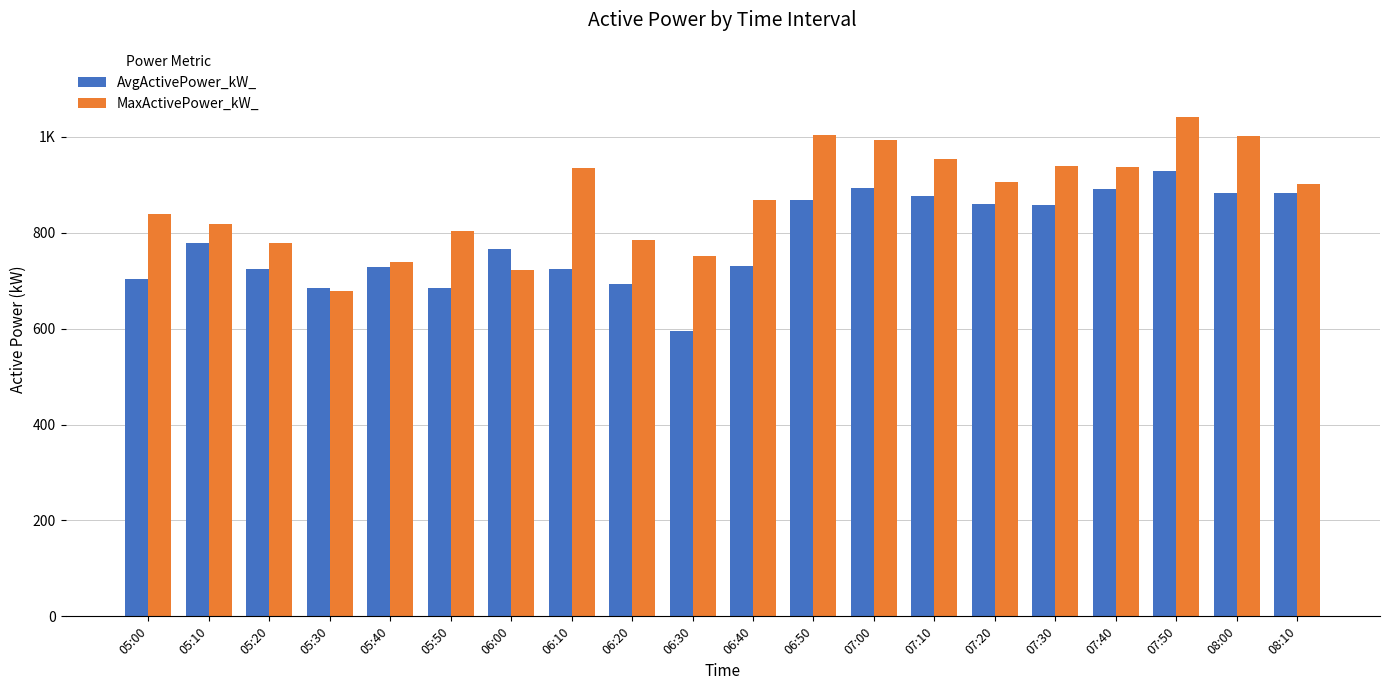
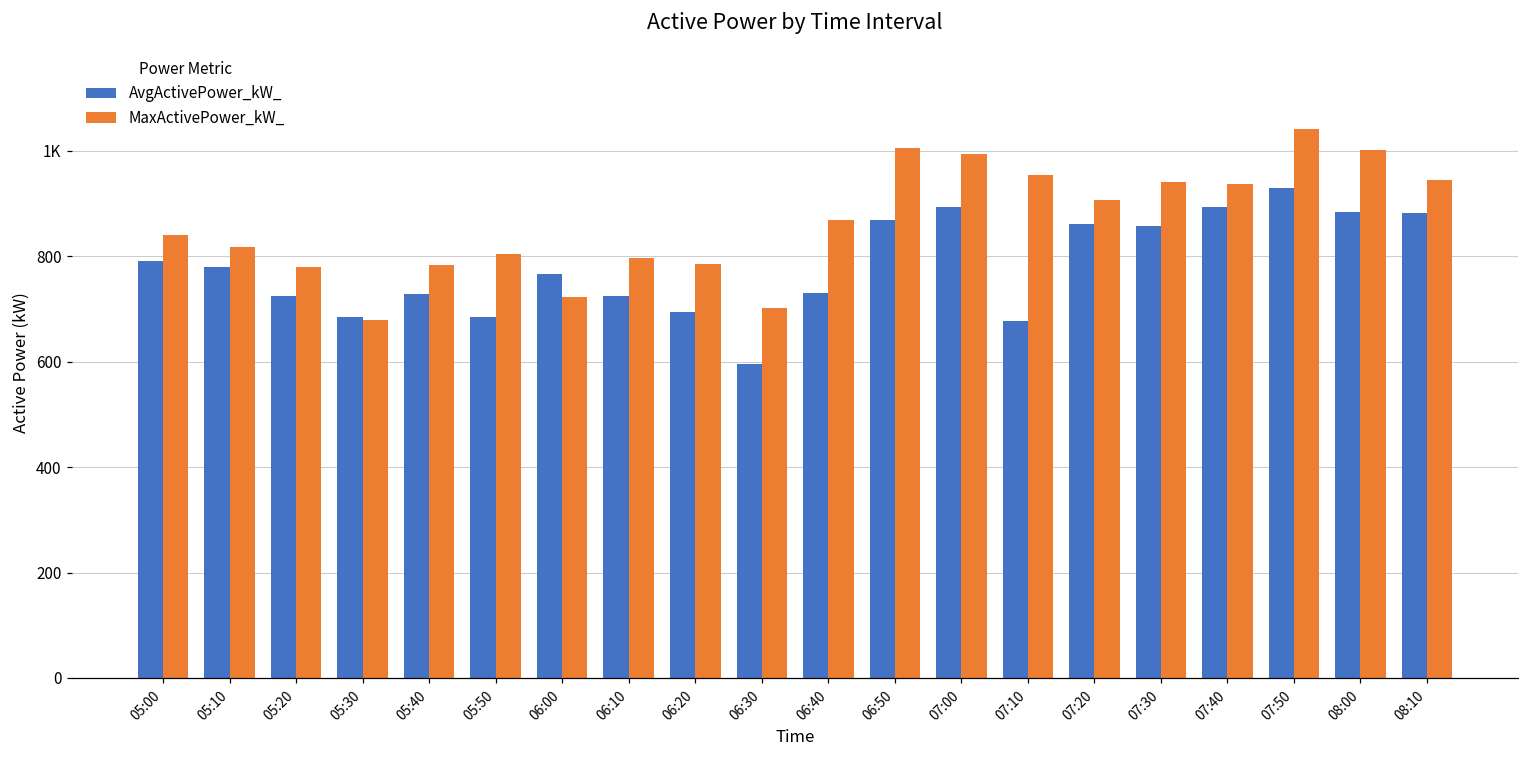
AvgActivePower_kW_, 05:00: 700 -> 790
MaxActivePower_kW_, 05:40: 740 -> 780
MaxActivePower_kW_, 06:10: 930 -> 800
MaxActivePower_kW_, 06:30: 750 -> 700
AvgActivePower_kW_, 07:10: 880 -> 680
MaxActivePower_kW_, 08:10: 900 -> 940
